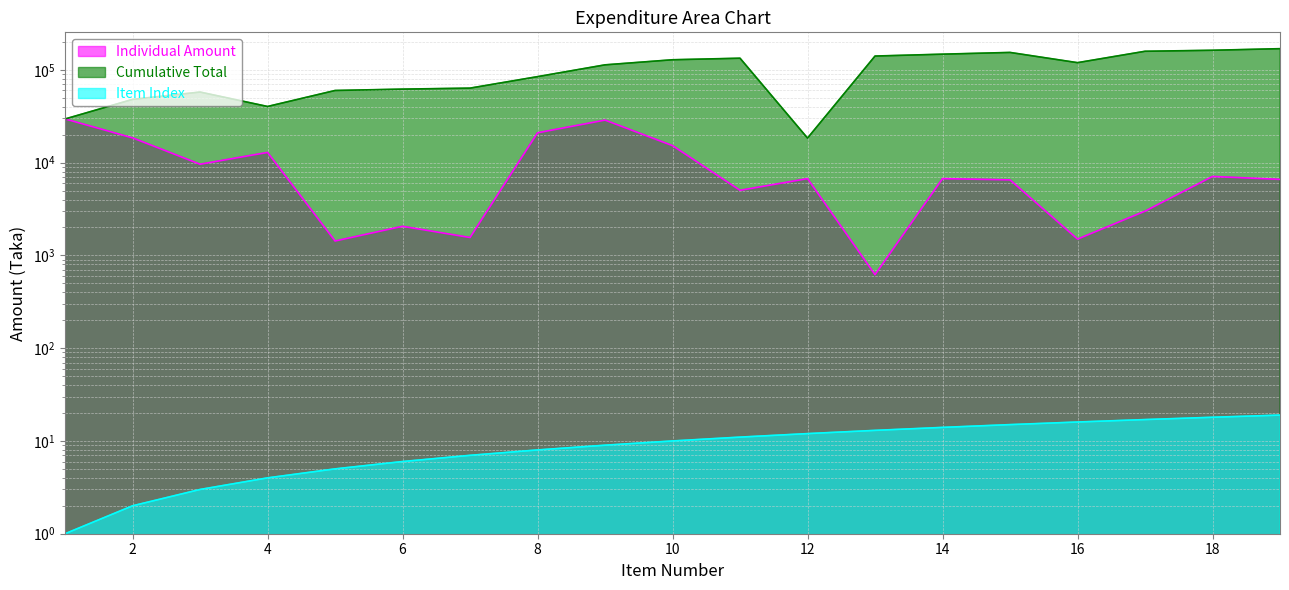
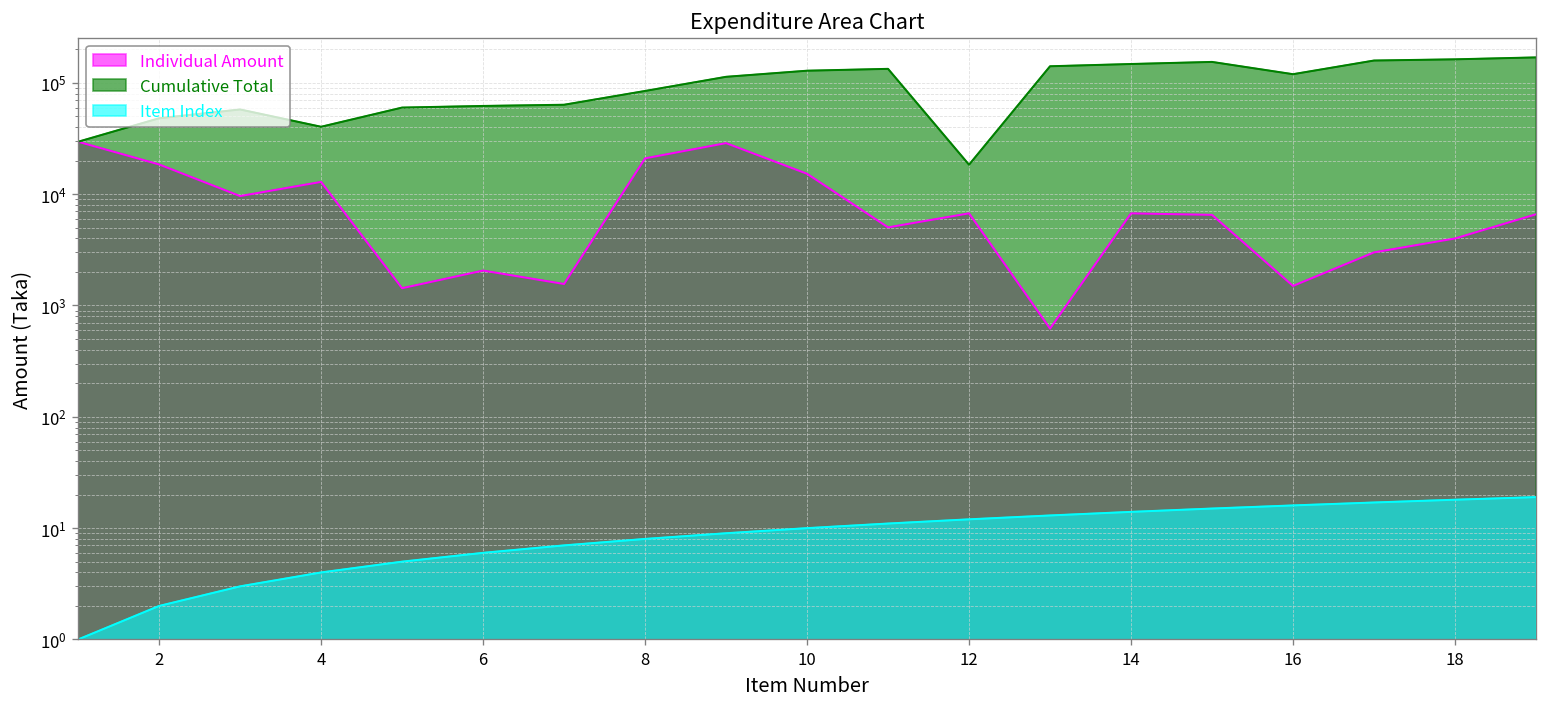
Individual Amount, 18: 7000 -> 4000
